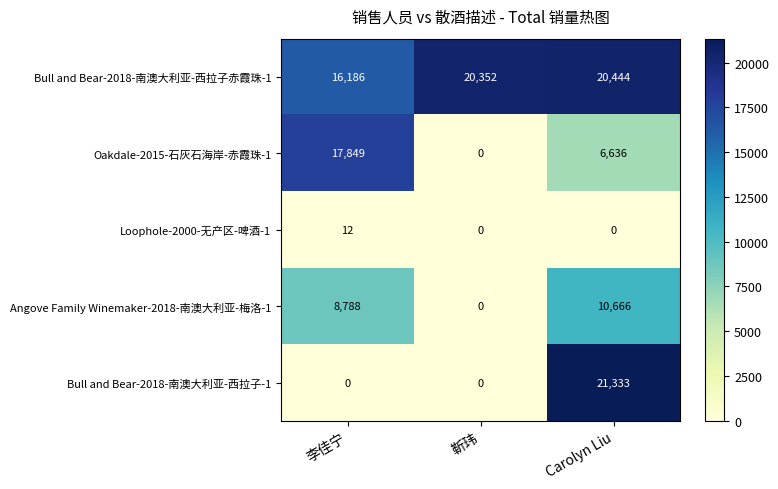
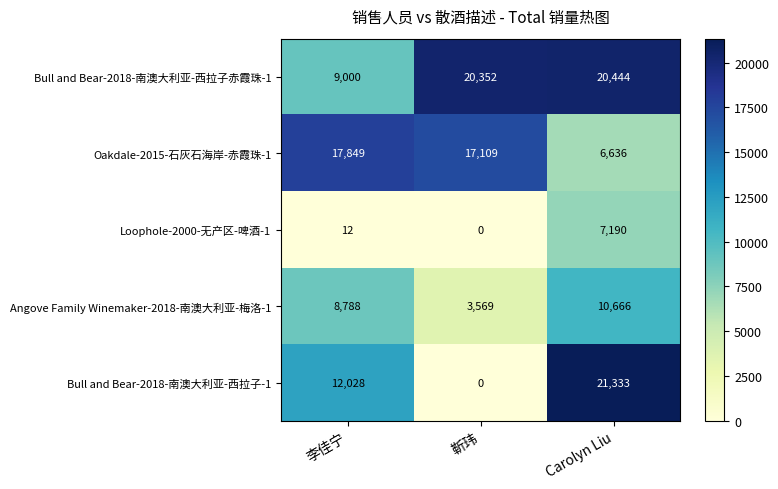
Bull and Bear-2018-南澳大利亚-西拉子赤霞珠-1, 李佳宁: 16,186 -> 9,000
Oakdale-2015-石灰石海岸-赤霞珠-1, 靳玮: 0 -> 17,109
Loophole-2000-无产区-啤酒-1, Carolyn Liu: 0 -> 7,190
Angove Family Winemaker-2018-南澳大利亚-梅洛-1, 靳玮: 0 -> 3,569
Bull and Bear-2018-南澳大利亚-西拉子-1, 李佳宁: 0 -> 12,028
